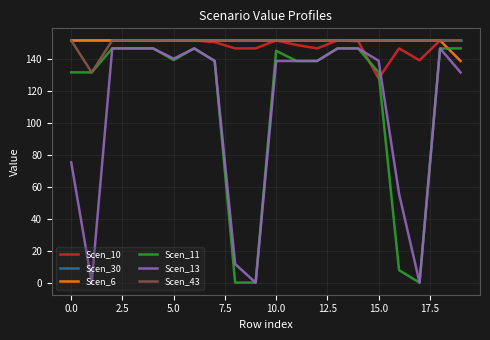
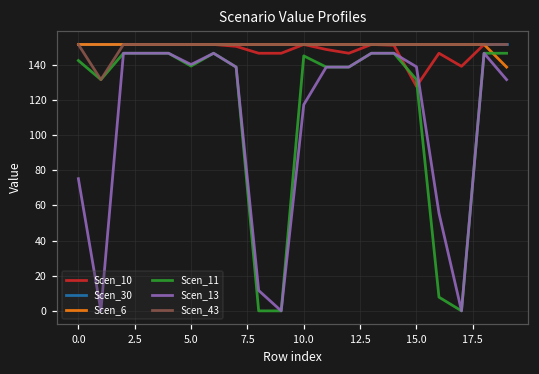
Scen_11, 0.0: 131 -> 142
Scen_13, 10.0: 139 -> 117
